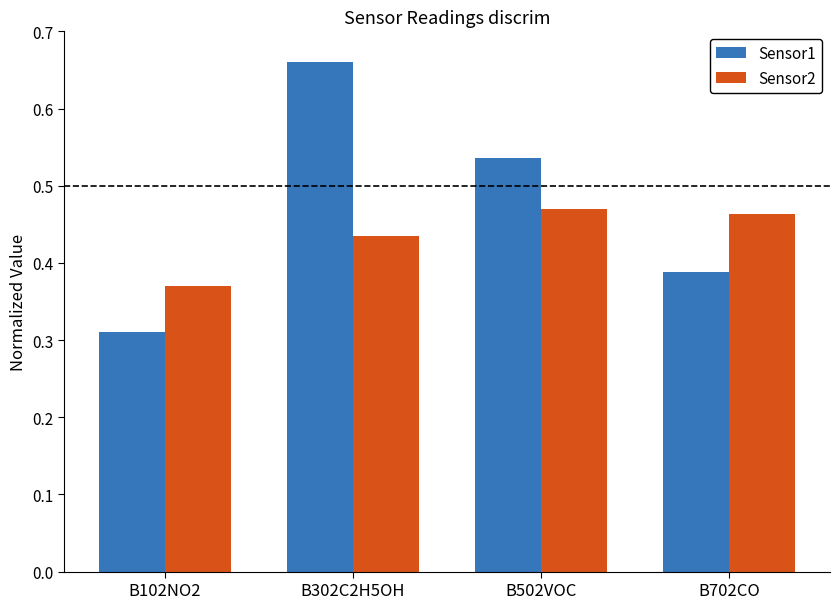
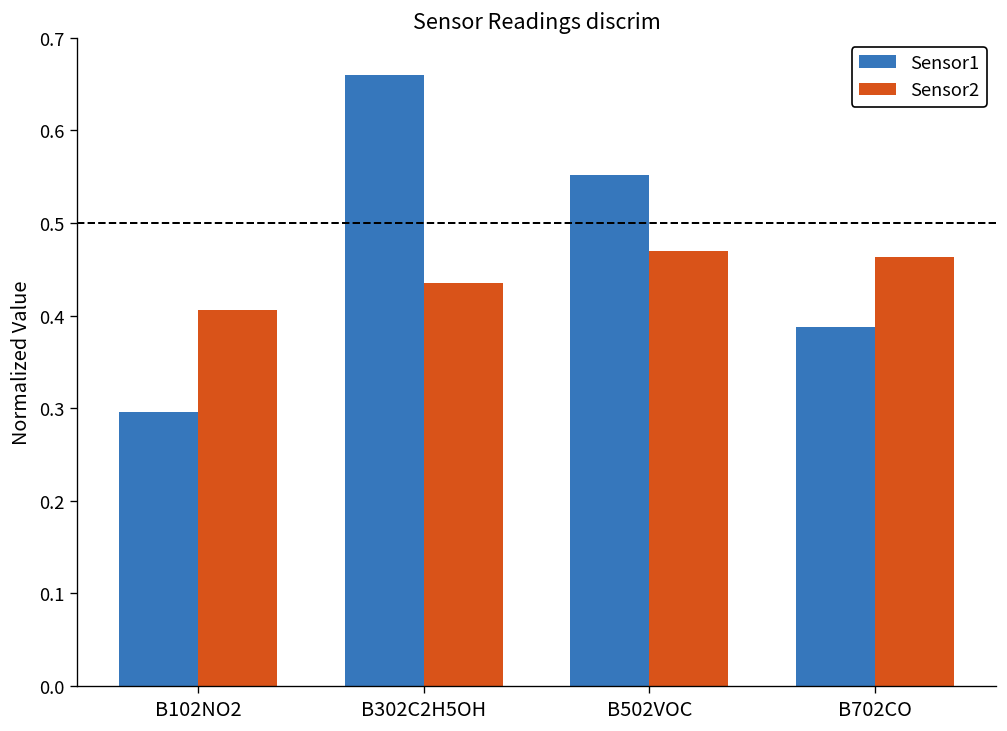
Sensor1, B102NO2: 0.31 -> 0.30
Sensor2, B102NO2: 0.37 -> 0.41
Sensor1, B502VOC: 0.54 -> 0.55
